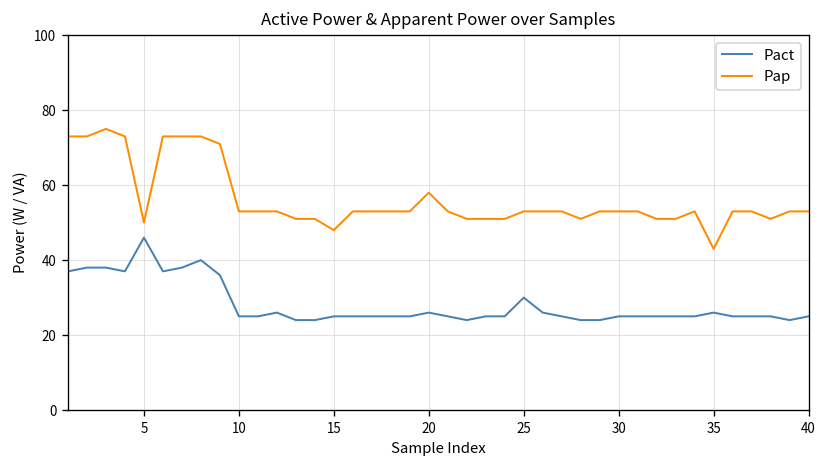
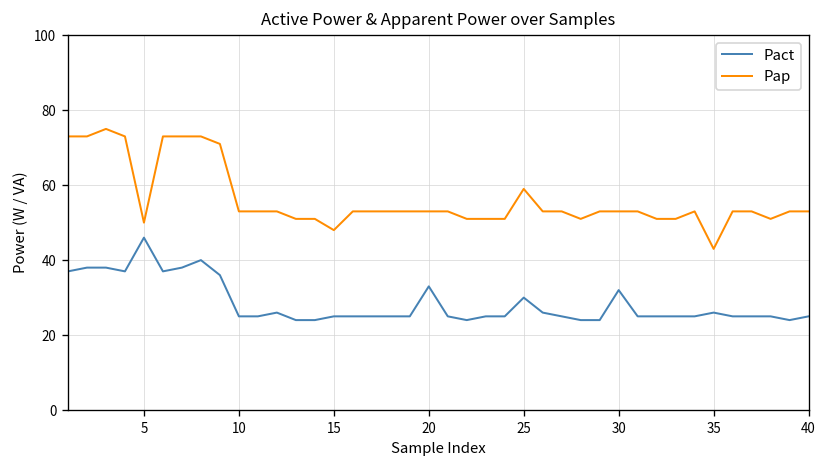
Pact, 20: 26 -> 33
Pap, 20: 58 -> 53
Pap, 25: 53 -> 59
Pact, 30: 25 -> 32
